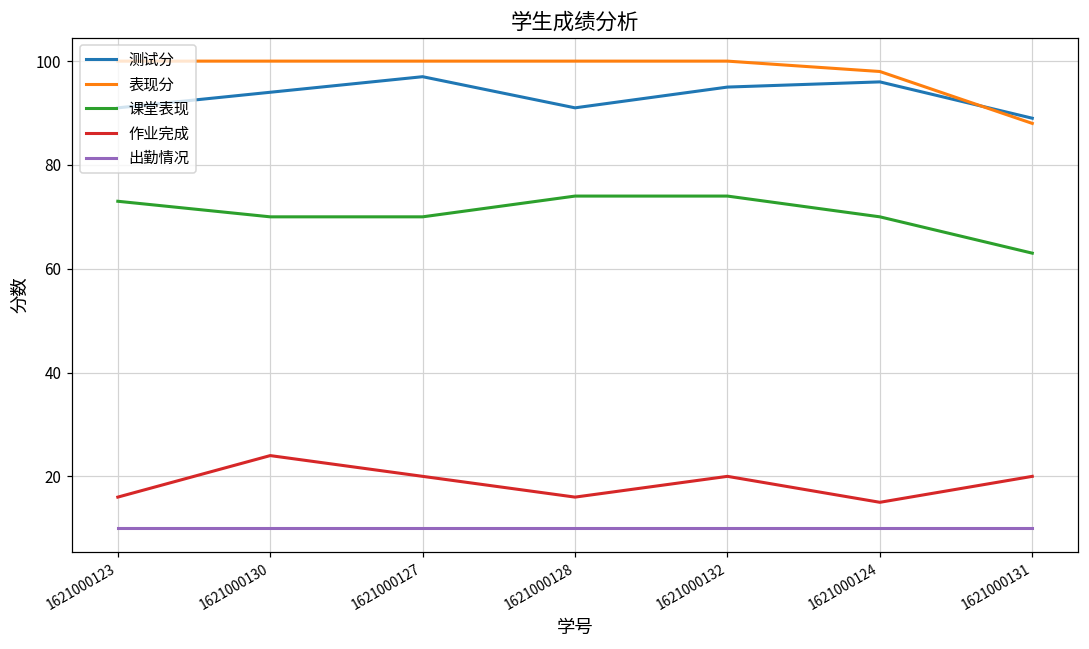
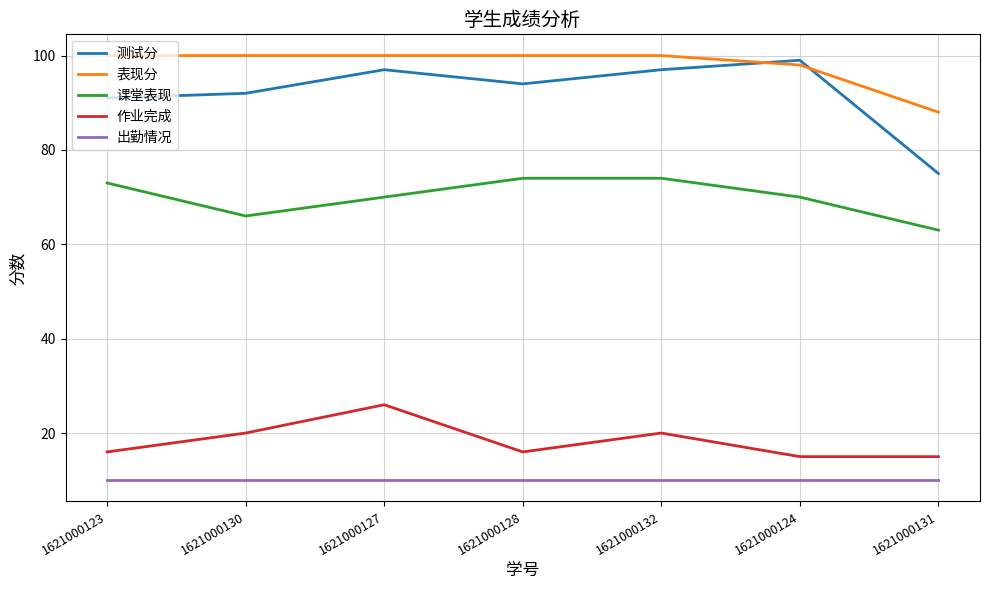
测试分, 1621000130: 94 -> 92
课堂表现, 1621000130: 70 -> 66
作业完成, 1621000130: 24 -> 20
作业完成, 1621000127: 20 -> 26
测试分, 1621000128: 91 -> 94
测试分, 1621000132: 95 -> 97
测试分, 1621000124: 96 -> 99
测试分, 1621000131: 89 -> 75
作业完成, 1621000131: 20 -> 15
